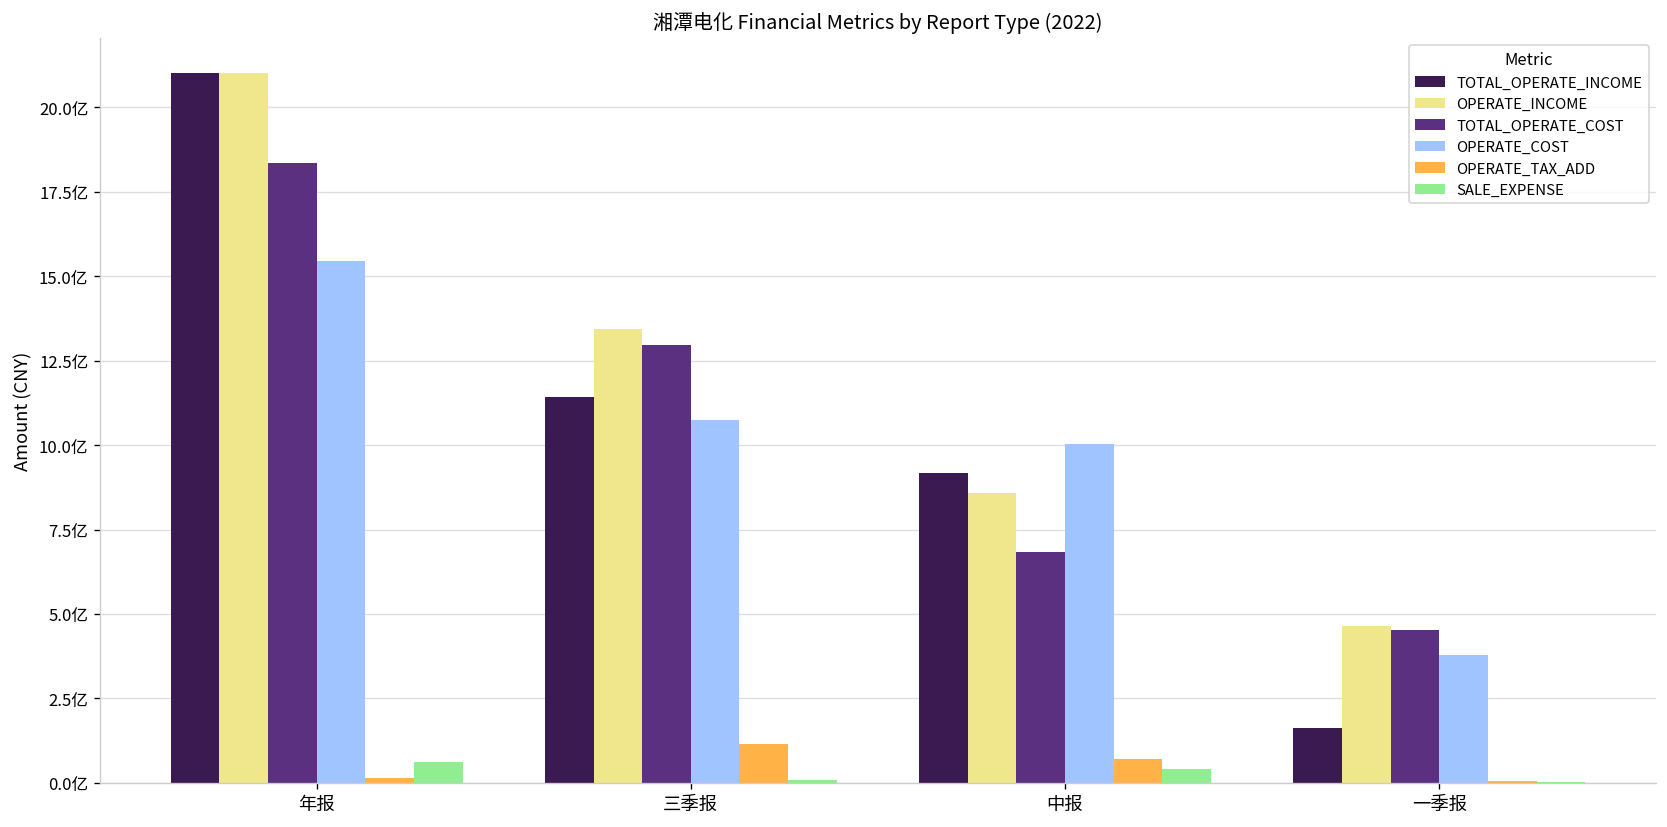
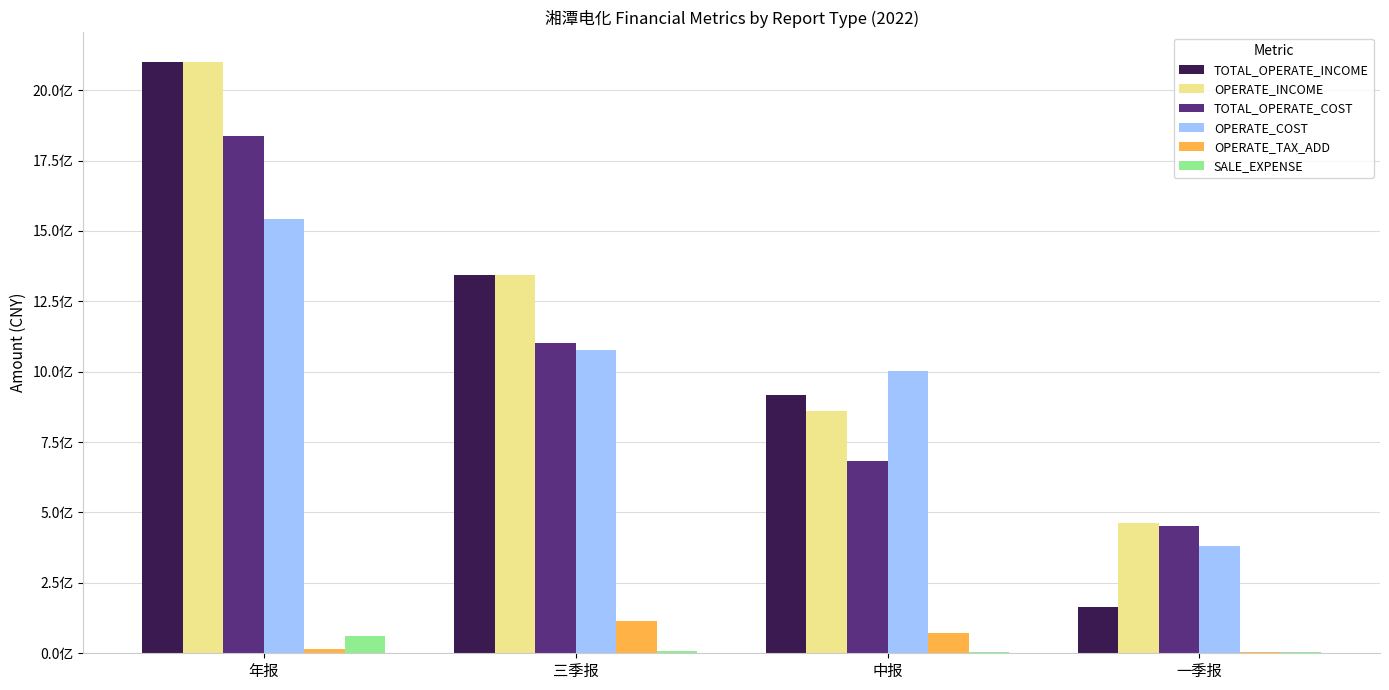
TOTAL_OPERATE_INCOME, 三季报: 11.4亿 -> 13.4亿
TOTAL_OPERATE_COST, 三季报: 13.0亿 -> 11.0亿
SALE_EXPENSE, 中报: 0.4亿 -> 0.1亿
